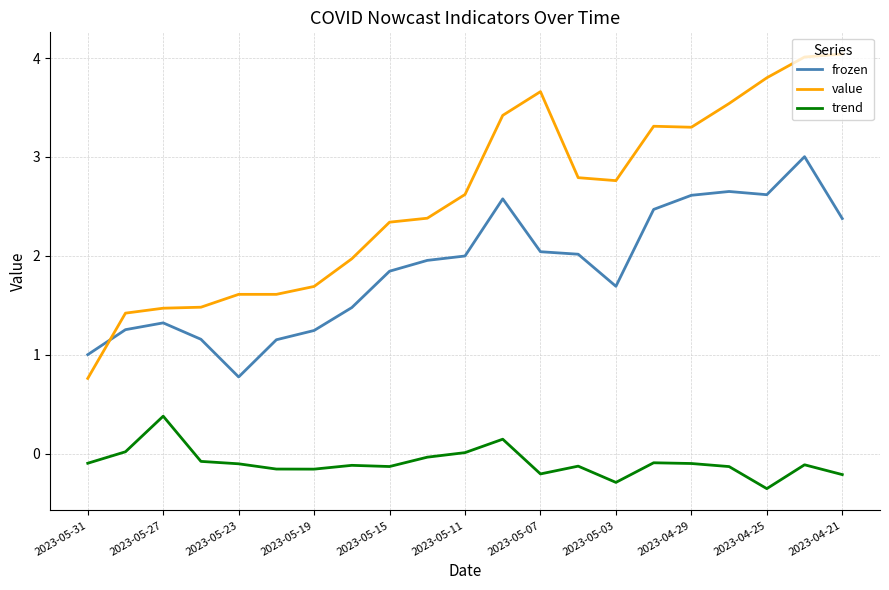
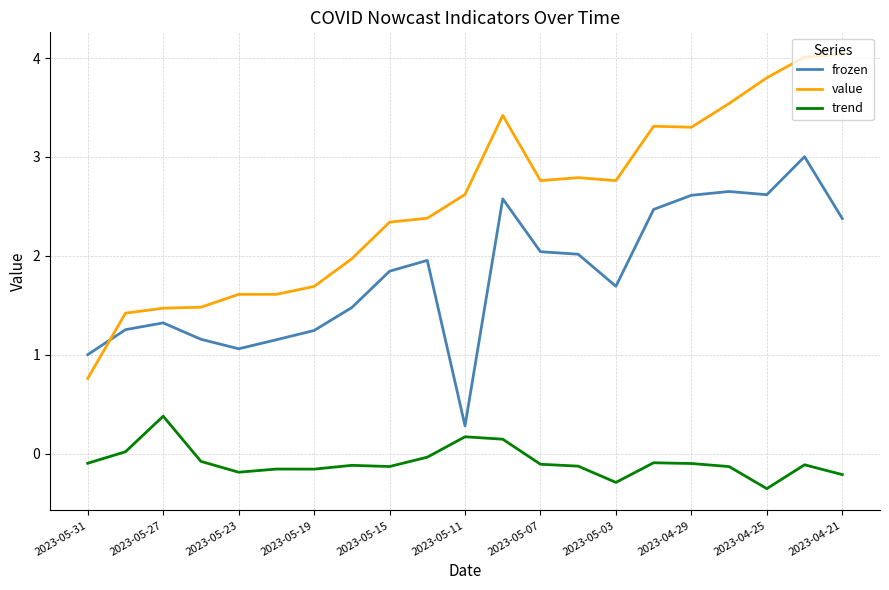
frozen, 2023-05-23: 0.8 -> 1.1
trend, 2023-05-23: -0.1 -> -0.2
frozen, 2023-05-11: 2.0 -> 0.3
trend, 2023-05-11: 0.0 -> 0.2
value, 2023-05-07: 3.7 -> 2.8
trend, 2023-05-07: -0.2 -> -0.1
